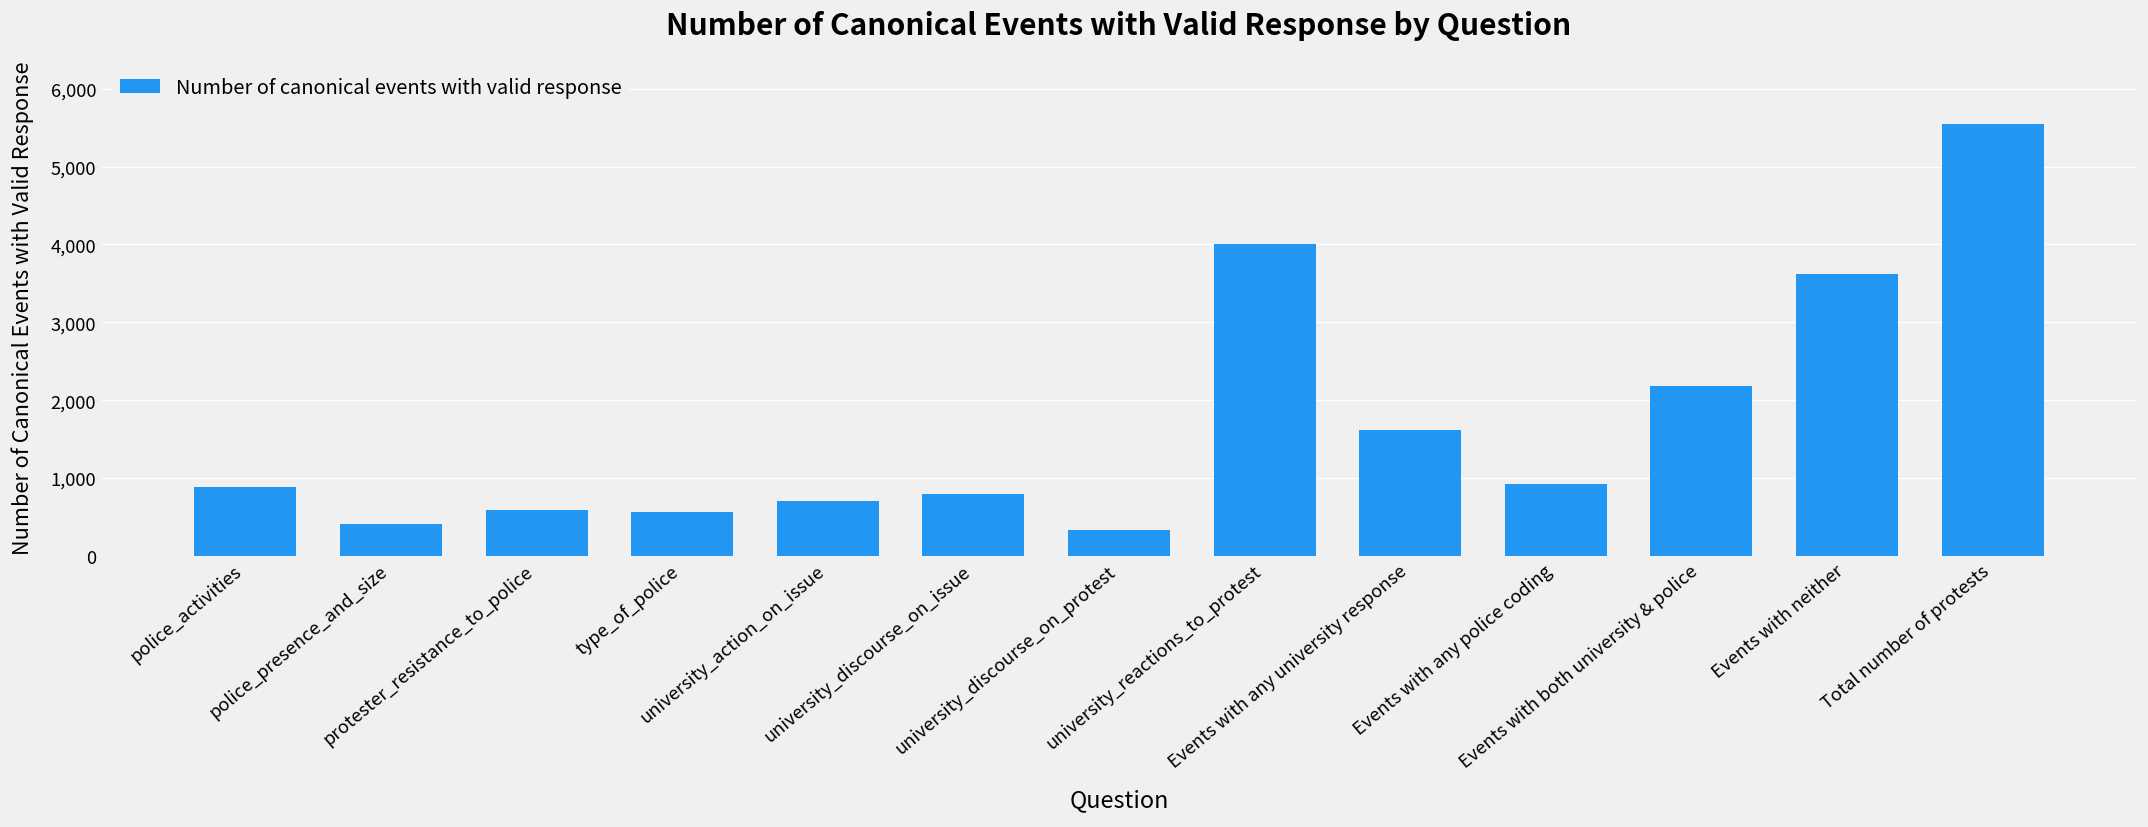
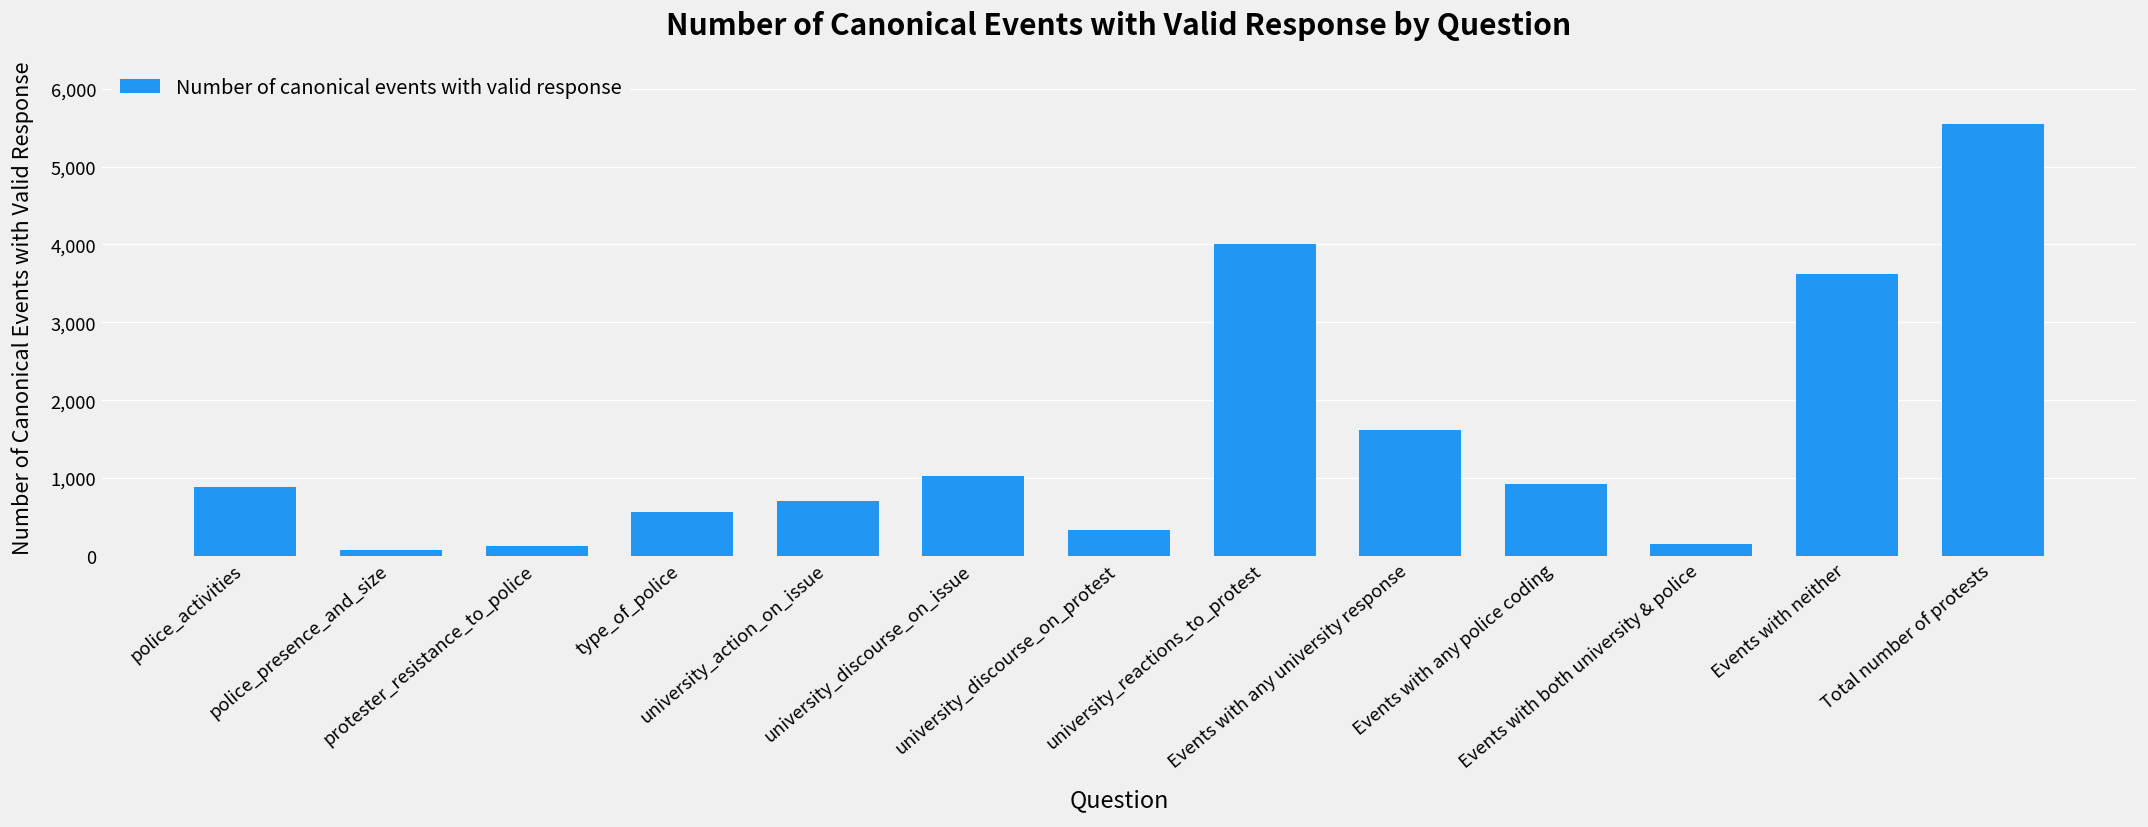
police_presence_and_size: 400 -> 100
protester_resistance_to_police: 600 -> 100
university_discourse_on_issue: 800 -> 1,000
Events with both university & police: 2,200 -> 200
